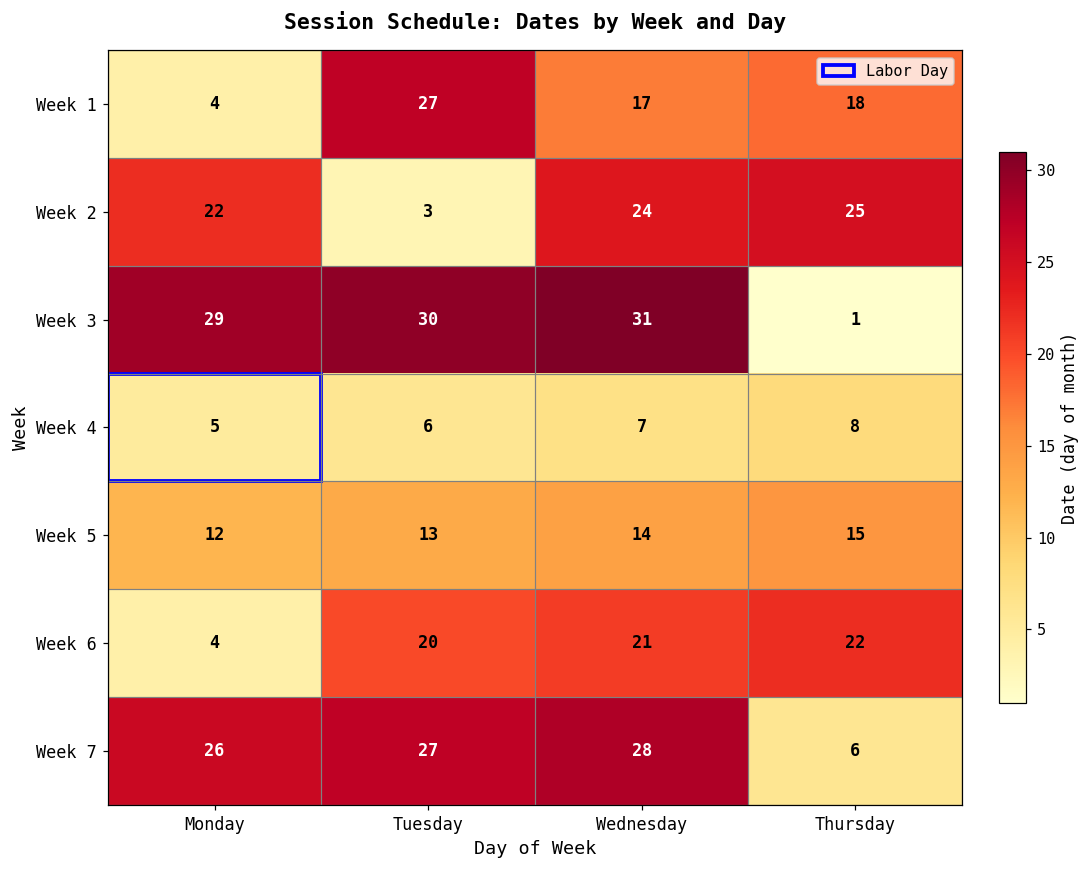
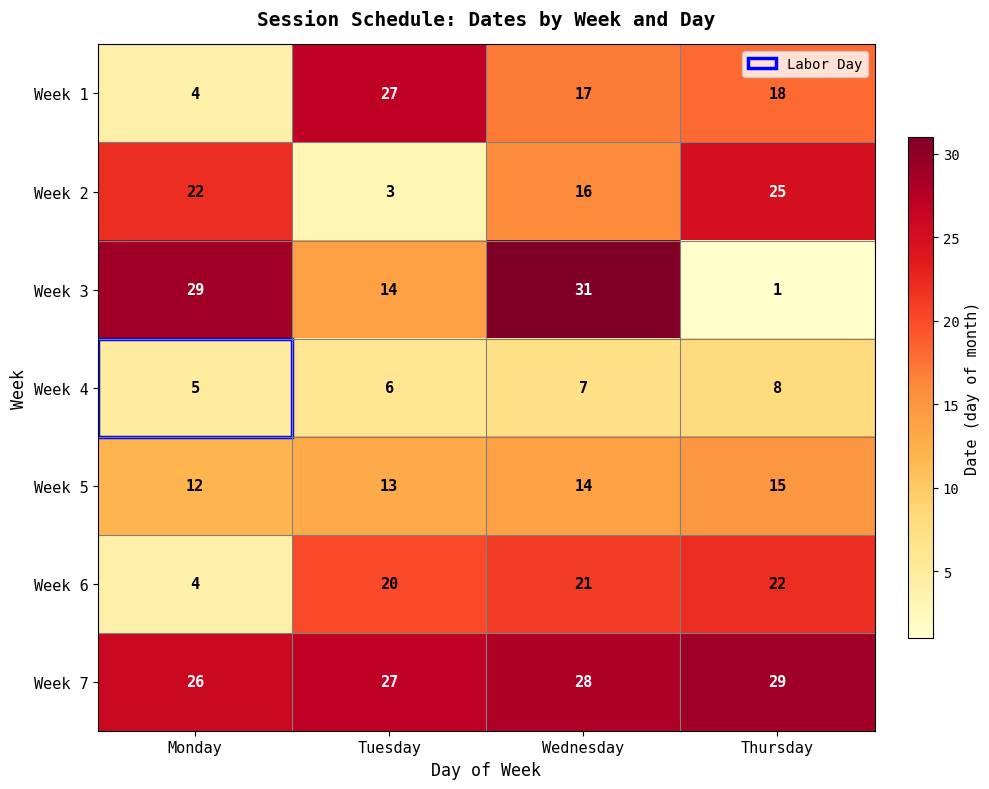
Week 2, Wednesday: 24 -> 16
Week 3, Tuesday: 30 -> 14
Week 7, Thursday: 6 -> 29
